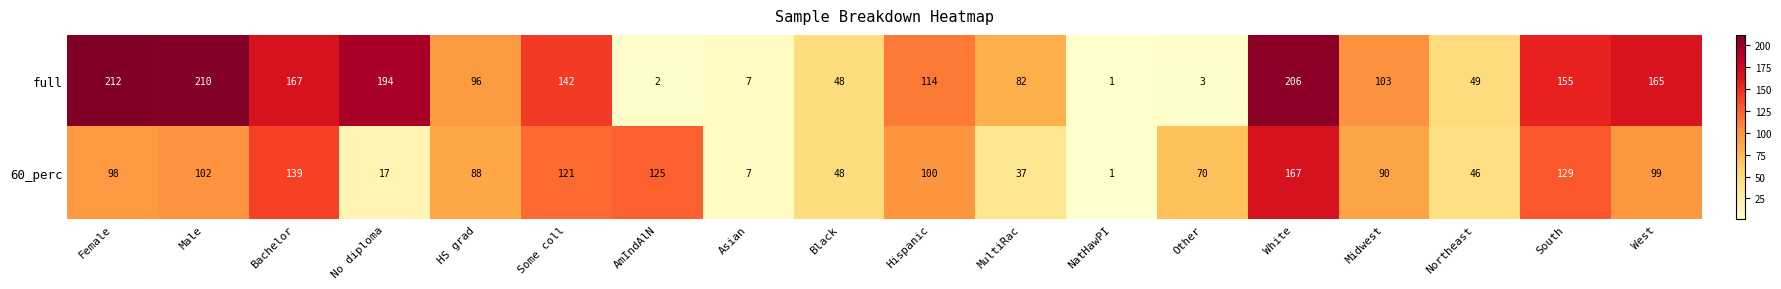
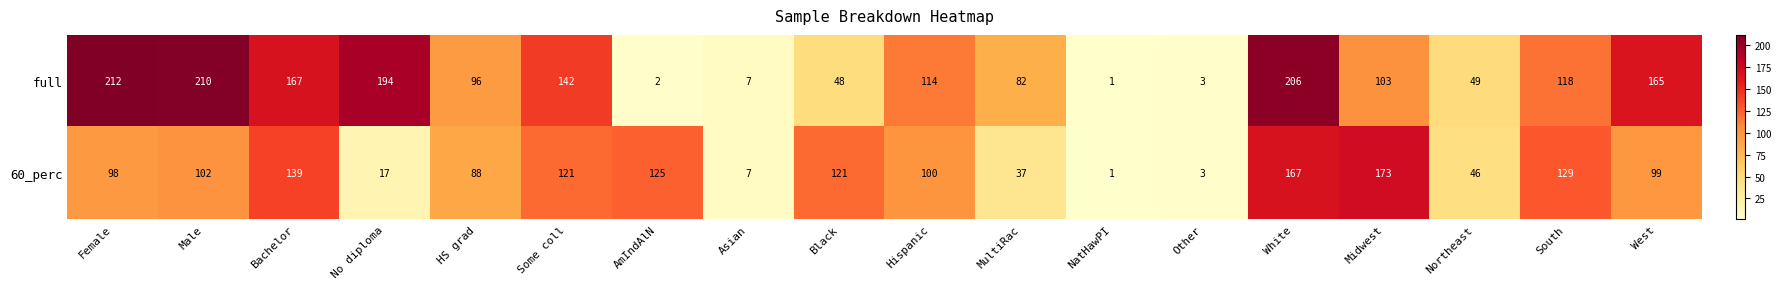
full, South: 155 -> 118
60_perc, Black: 48 -> 121
60_perc, Other: 70 -> 3
60_perc, Midwest: 90 -> 173
